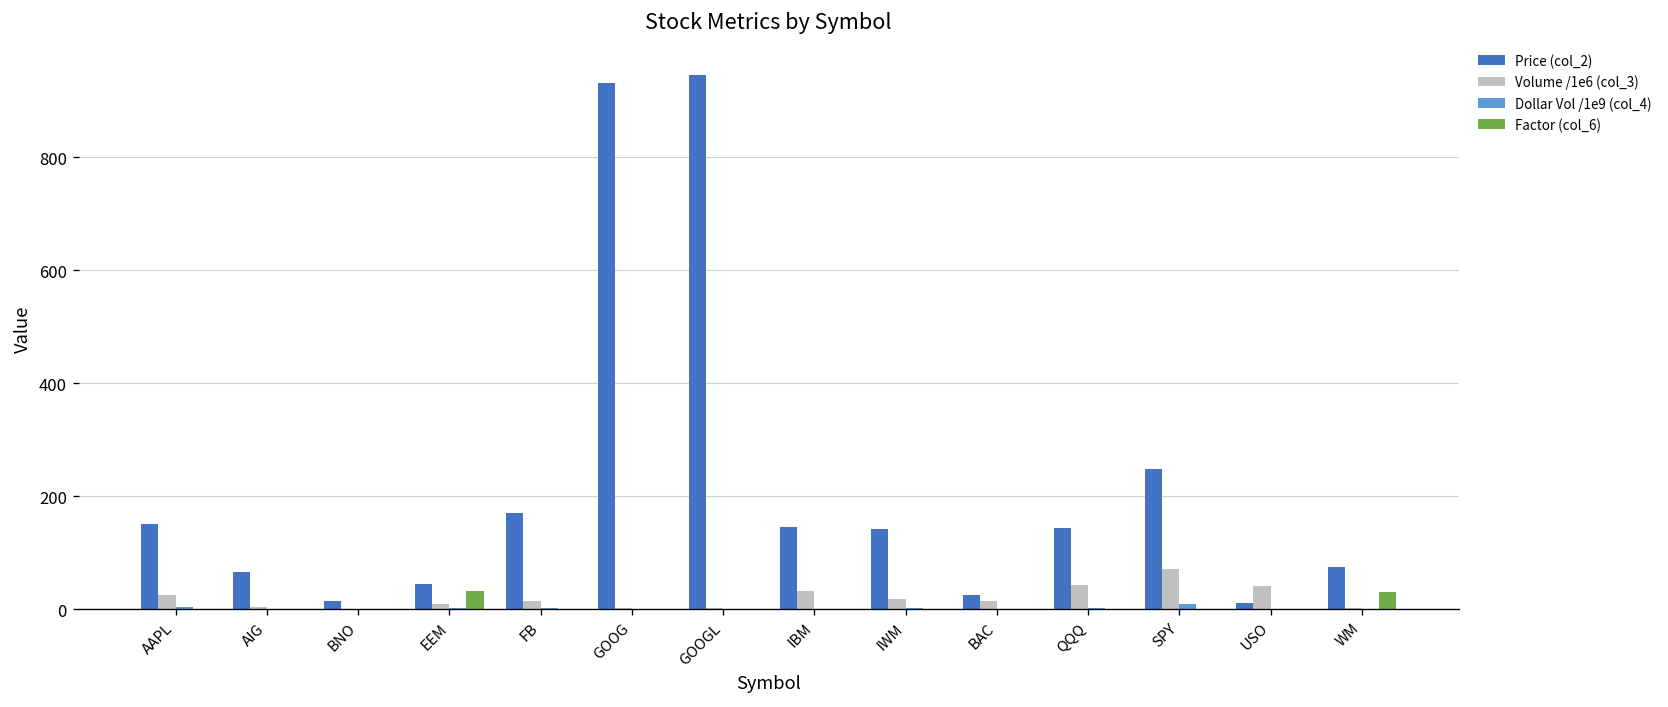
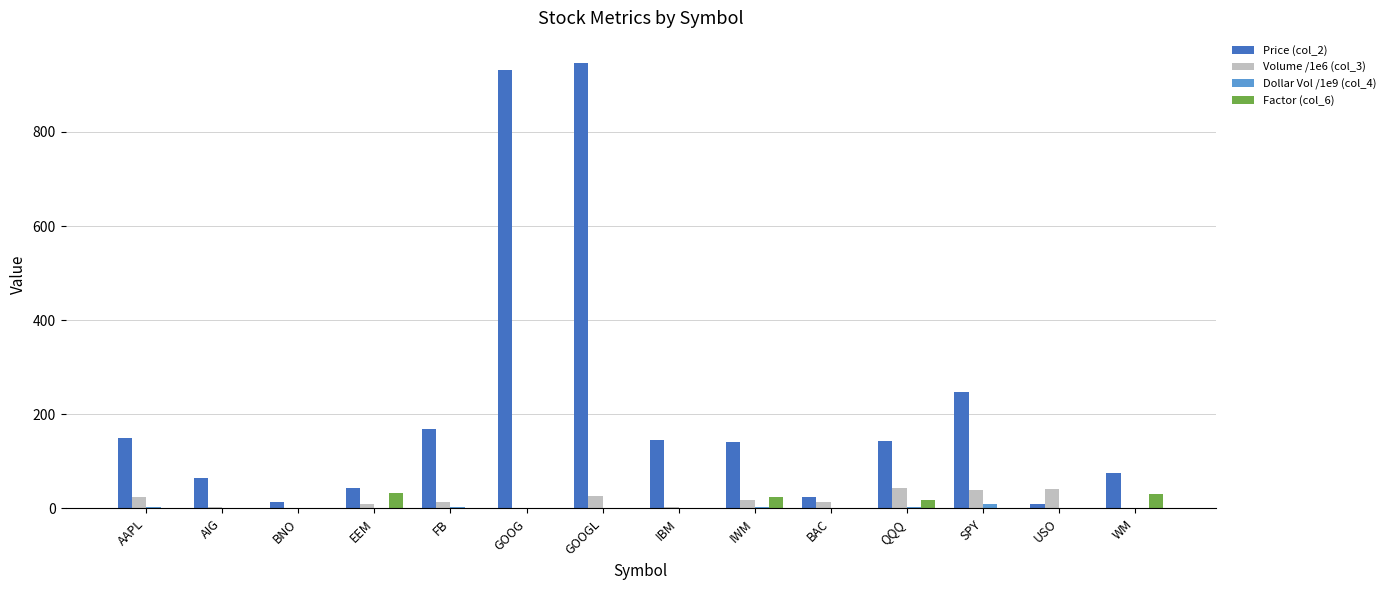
Volume /1e6 (col_3), GOOGL: 0 -> 30
Volume /1e6 (col_3), IBM: 30 -> 0
Factor (col_6), IWM: 0 -> 30
Factor (col_6), QQQ: 0 -> 20
Volume /1e6 (col_3), SPY: 70 -> 40
